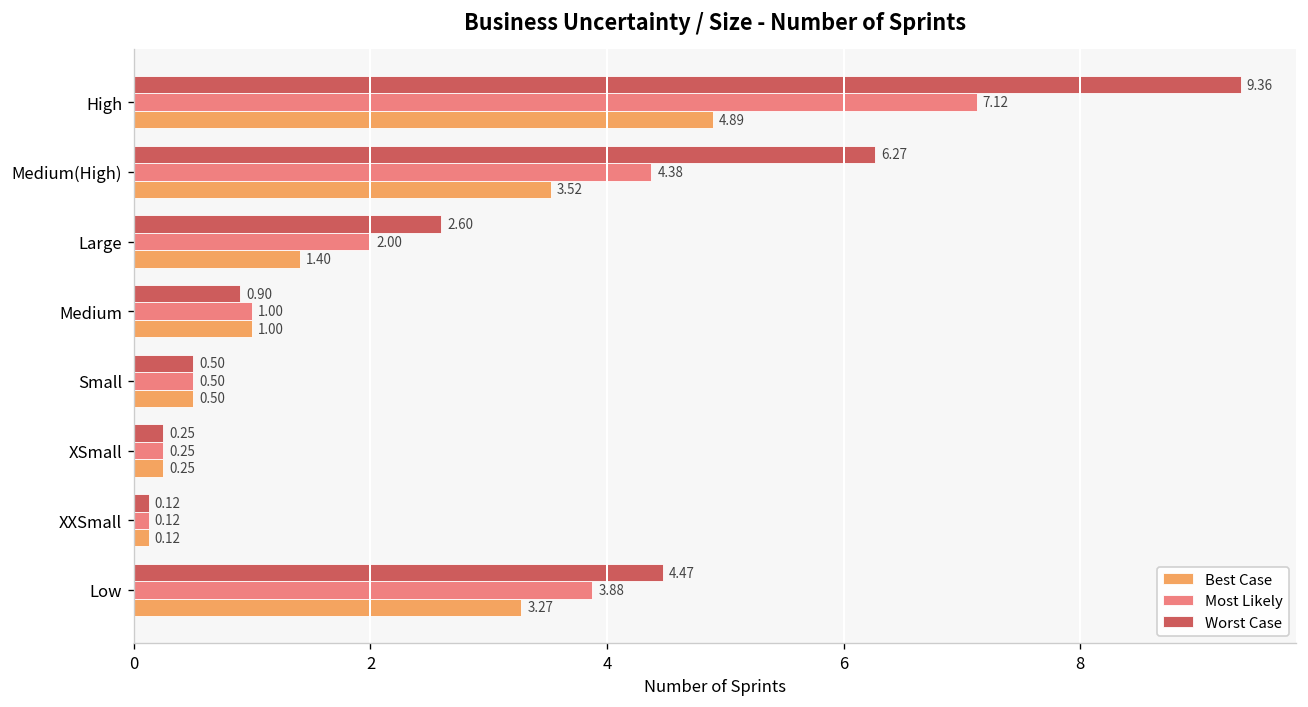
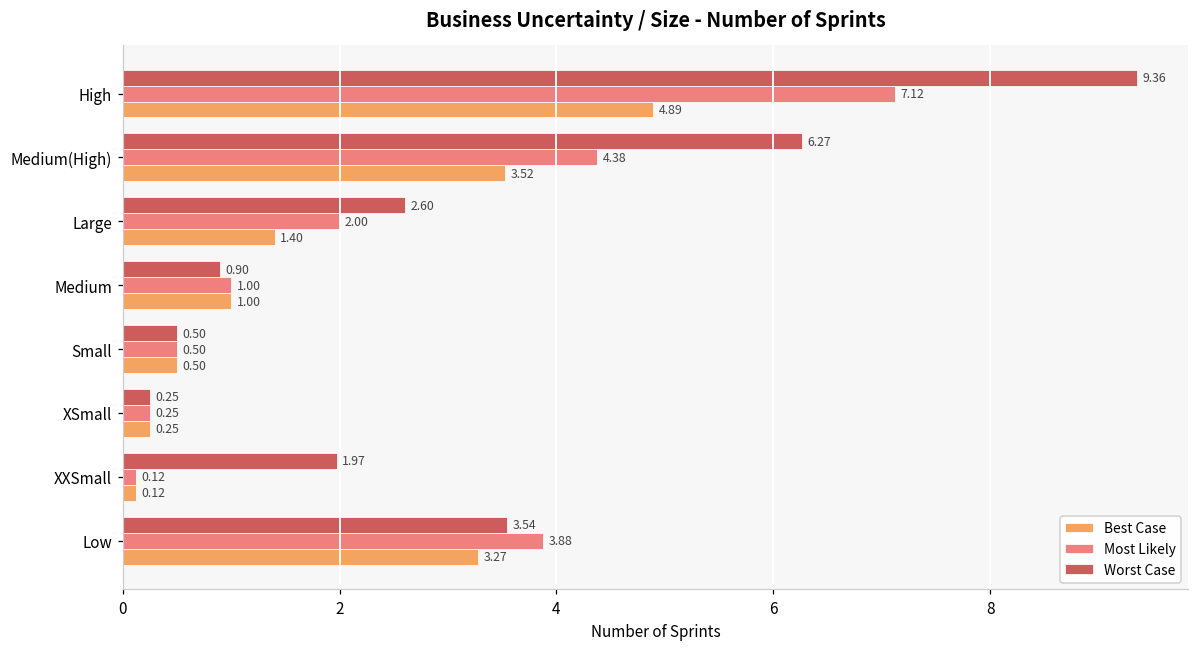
Worst Case, XXSmall: 0.12 -> 1.97
Worst Case, Low: 4.47 -> 3.54
